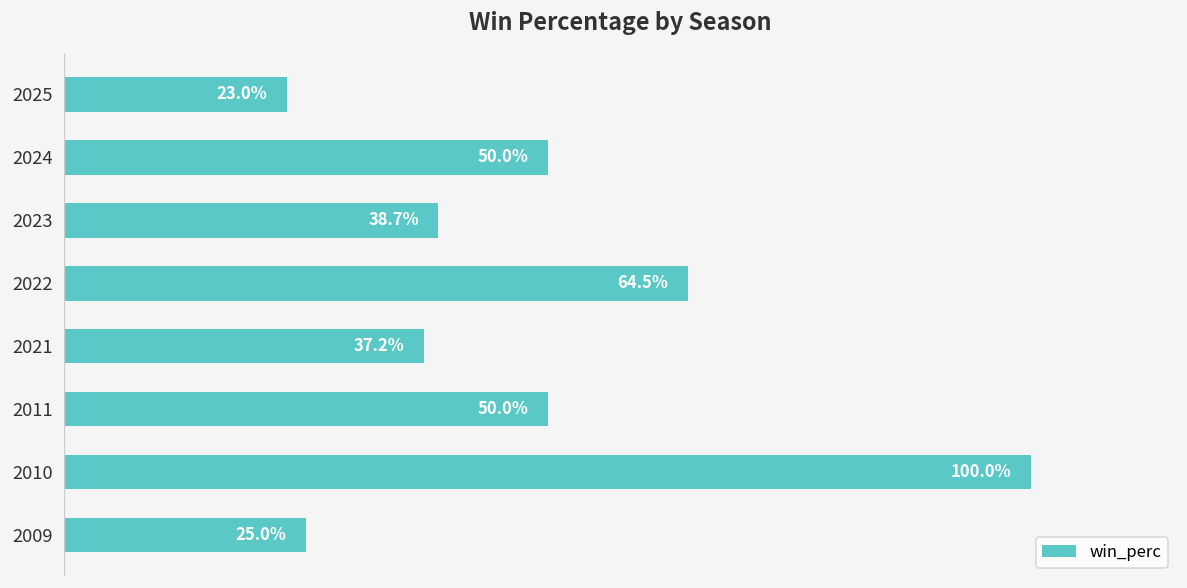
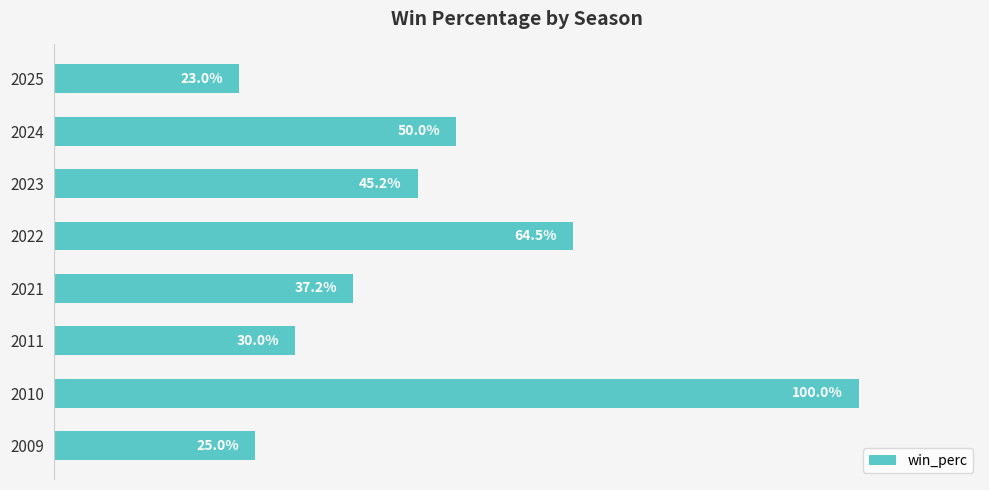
2023: 38.7% -> 45.2%
2011: 50.0% -> 30.0%
